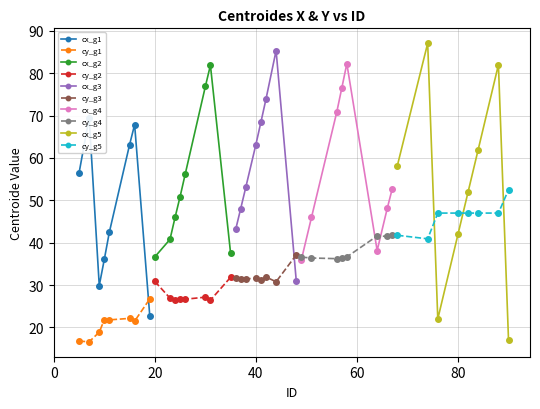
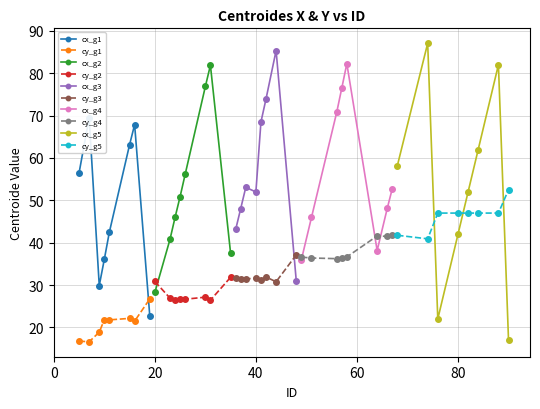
cx_g2, 20: 37 -> 28
cx_g3, 40: 63 -> 52
